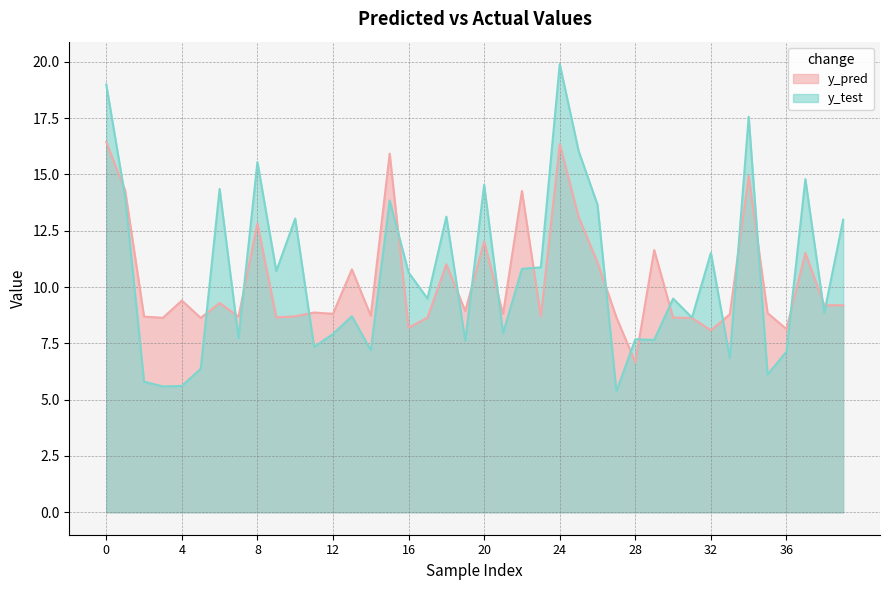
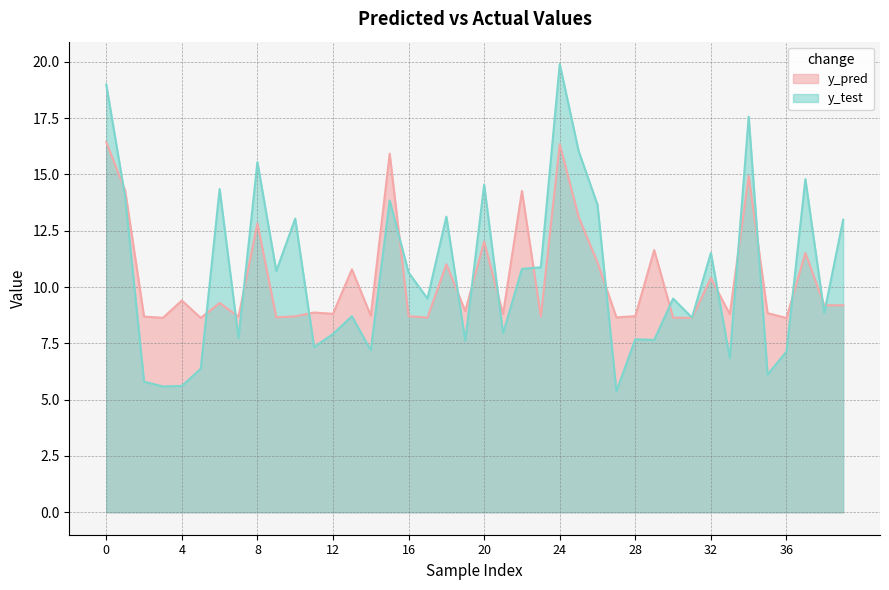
y_pred, 16: 8.2 -> 8.7
y_pred, 28: 6.7 -> 8.7
y_pred, 32: 8.1 -> 10.4
y_pred, 36: 8.1 -> 8.6
